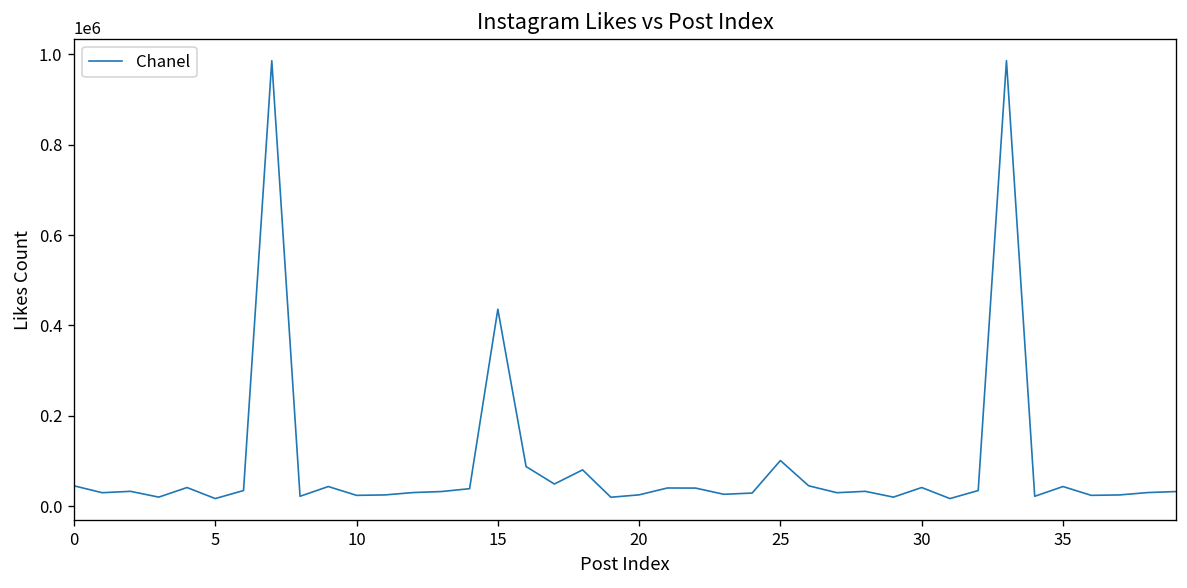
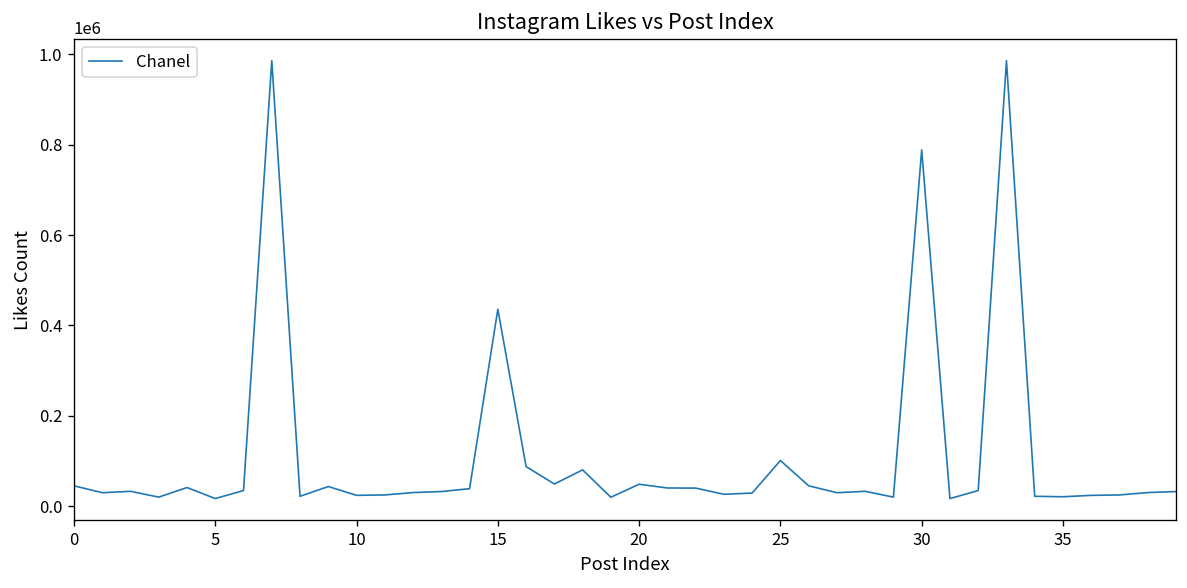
20: 20000 -> 50000
30: 40000 -> 790000
35: 40000 -> 20000
